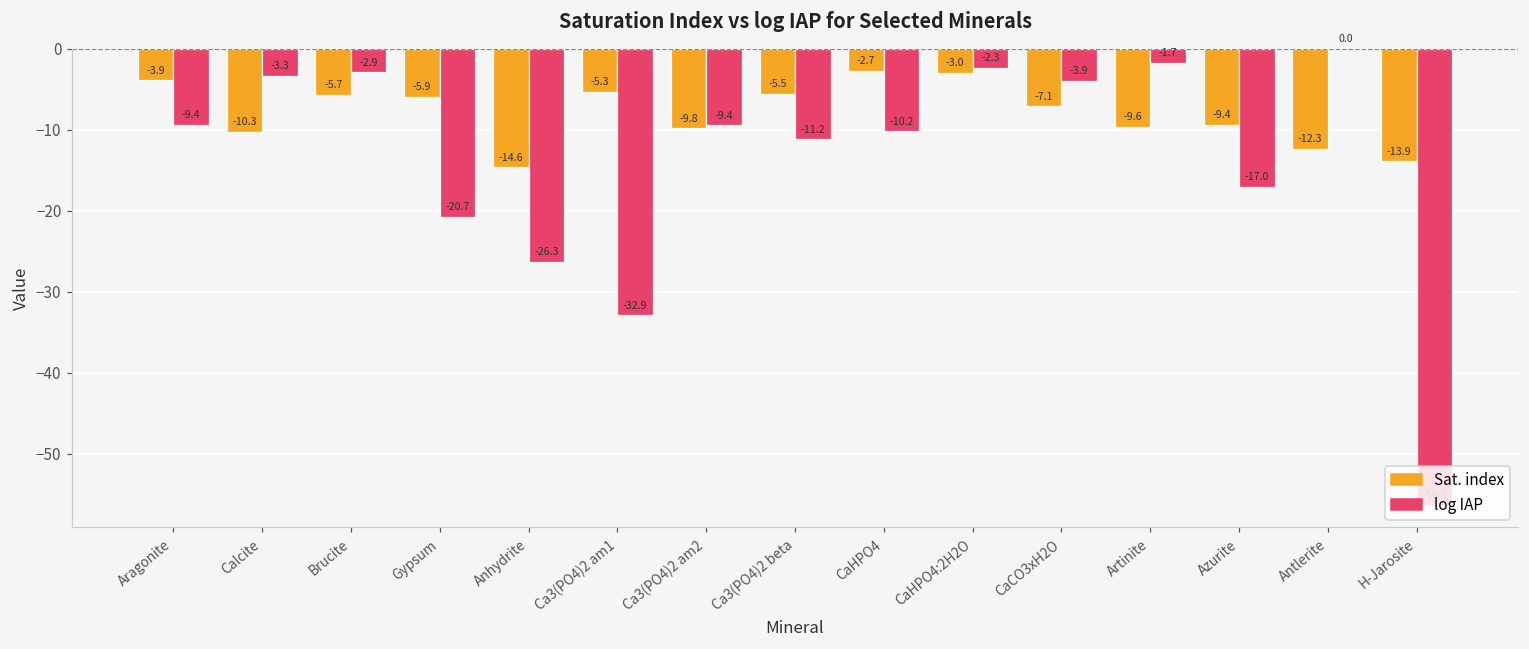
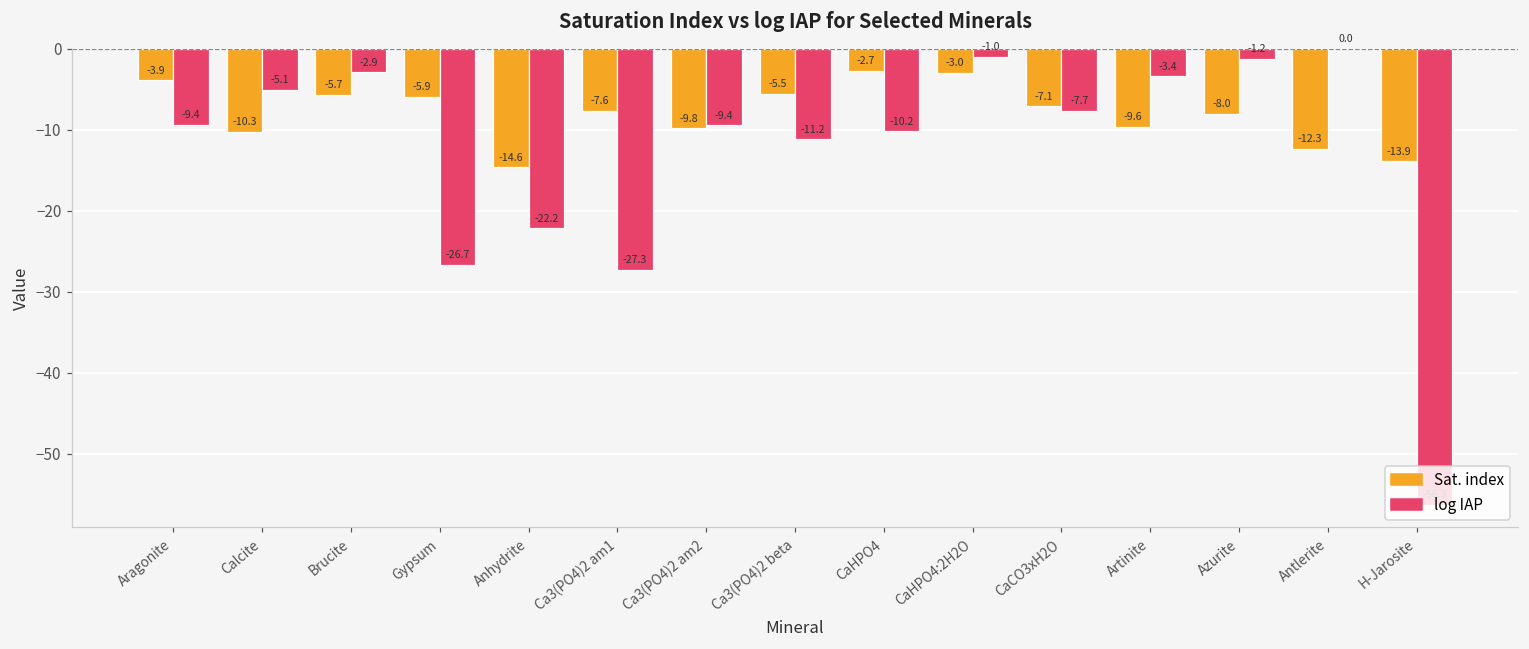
log IAP, Calcite: -3.3 -> -5.1
log IAP, Gypsum: -20.7 -> -26.7
log IAP, Anhydrite: -26.3 -> -22.2
Sat. index, Ca3(PO4)2 am1: -5.3 -> -7.6
log IAP, Ca3(PO4)2 am1: -32.9 -> -27.3
log IAP, CaHPO4:2H2O: -2.3 -> -1.0
log IAP, CaCO3xH2O: -3.9 -> -7.7
log IAP, Artinite: -1.7 -> -3.4
Sat. index, Azurite: -9.4 -> -8.0
log IAP, Azurite: -17.0 -> -1.2
